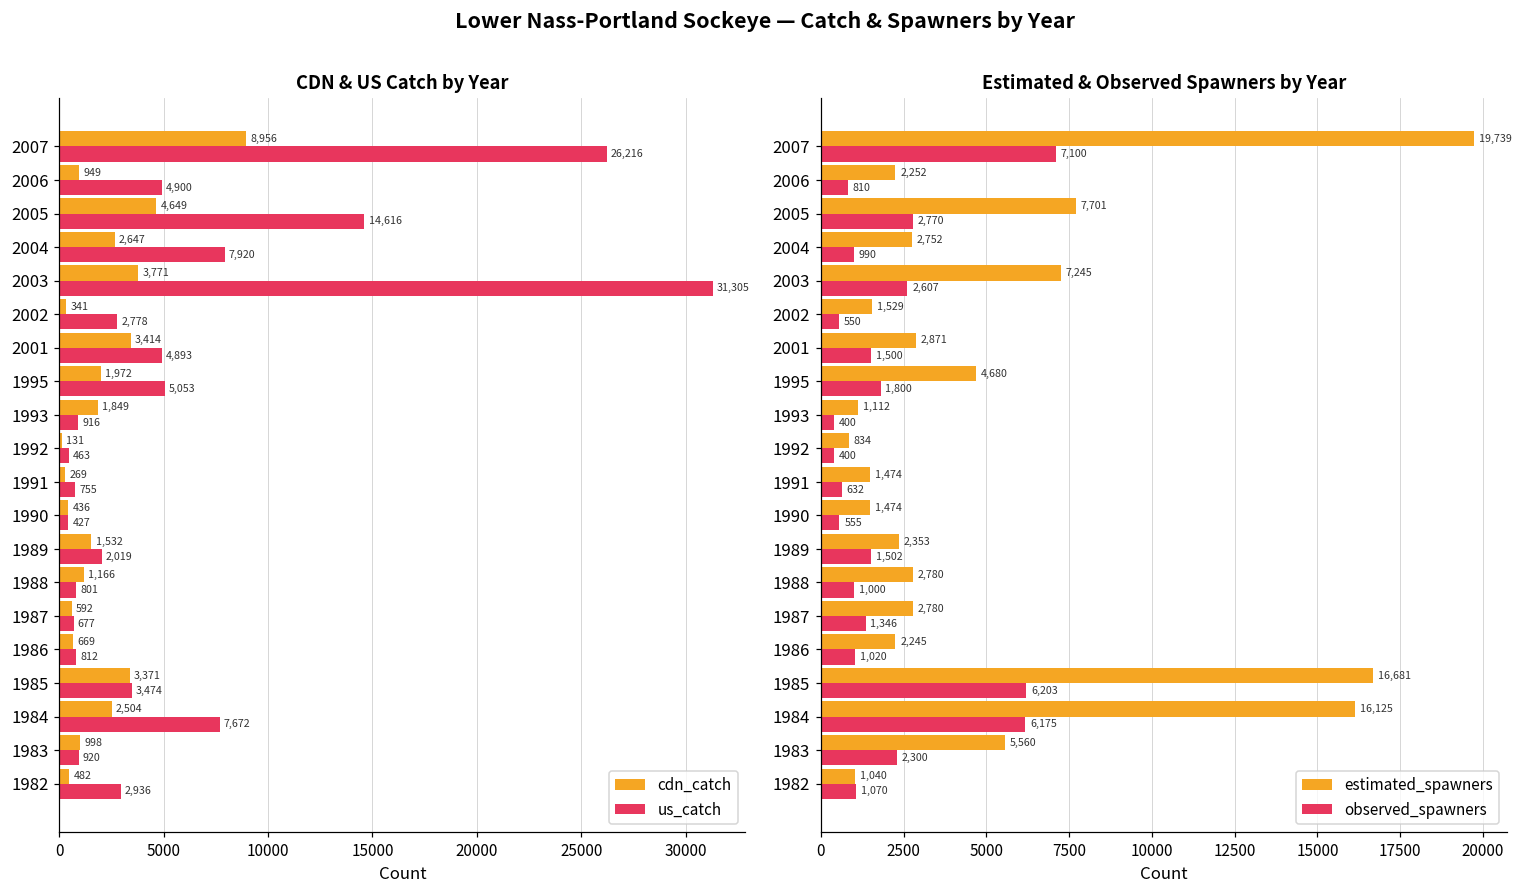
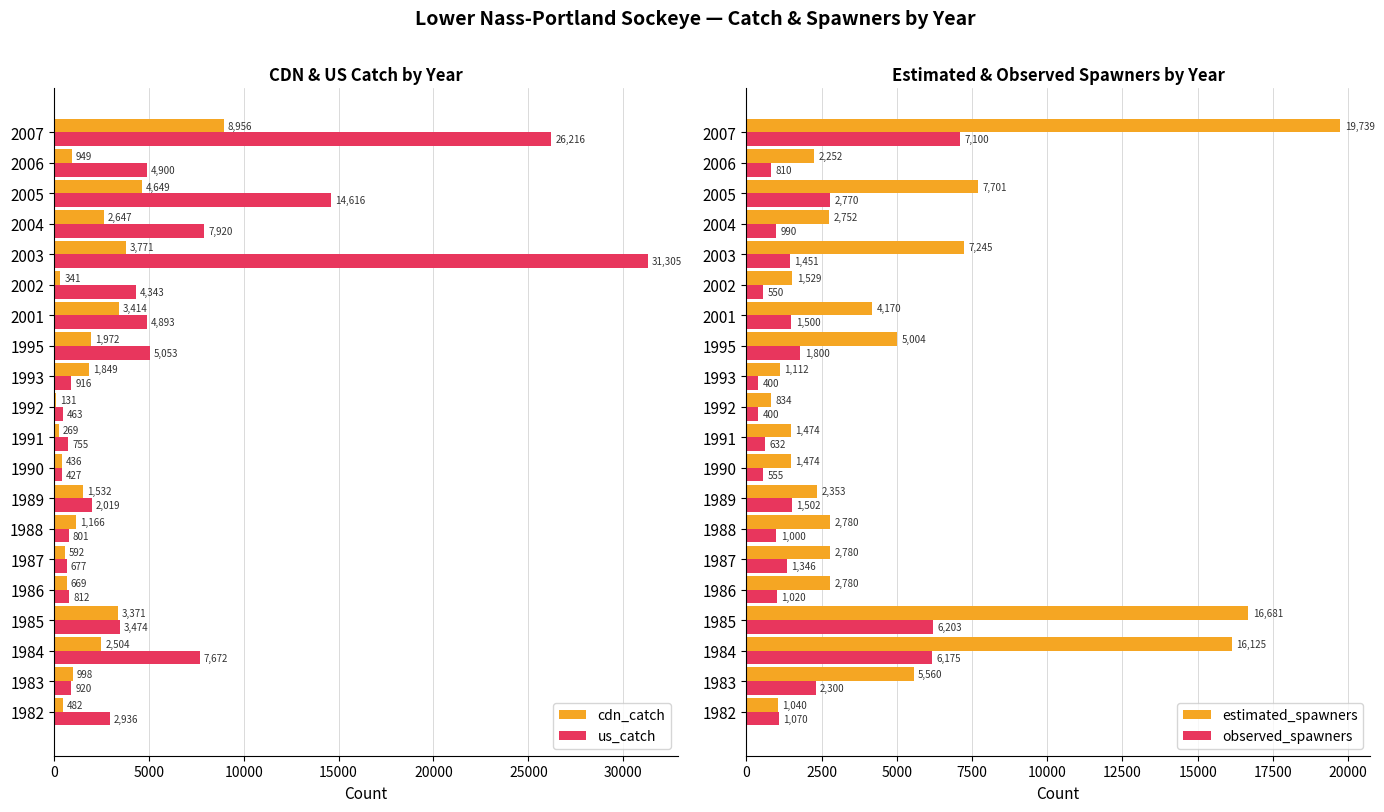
CDN & US Catch by Year, us_catch, 2002: 2,778 -> 4,343
Estimated & Observed Spawners by Year, observed_spawners, 2003: 2,607 -> 1,451
Estimated & Observed Spawners by Year, estimated_spawners, 2001: 2,871 -> 4,170
Estimated & Observed Spawners by Year, estimated_spawners, 1995: 4,680 -> 5,004
Estimated & Observed Spawners by Year, estimated_spawners, 1986: 2,245 -> 2,780
